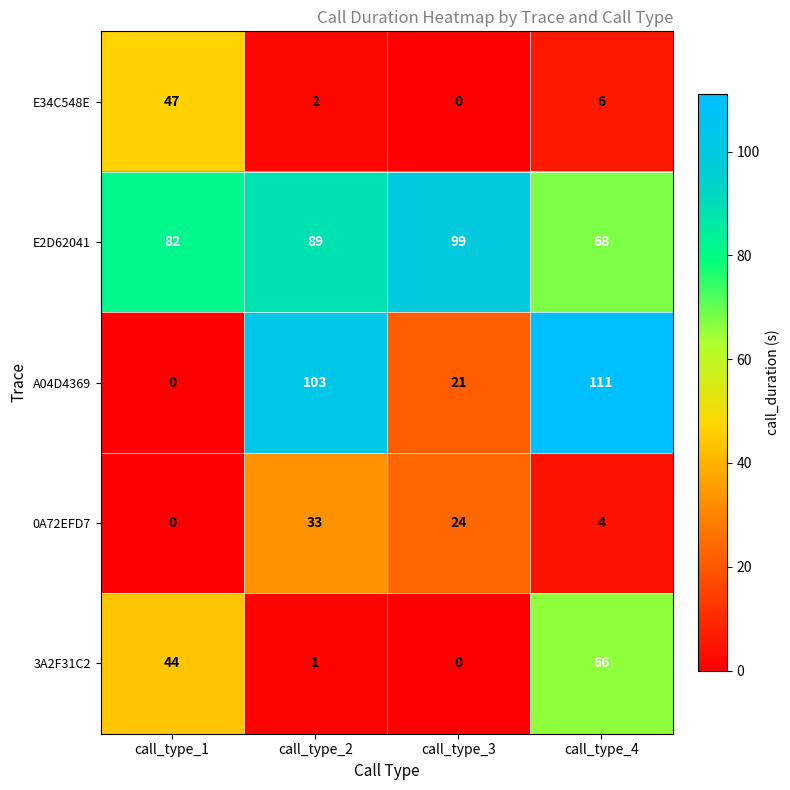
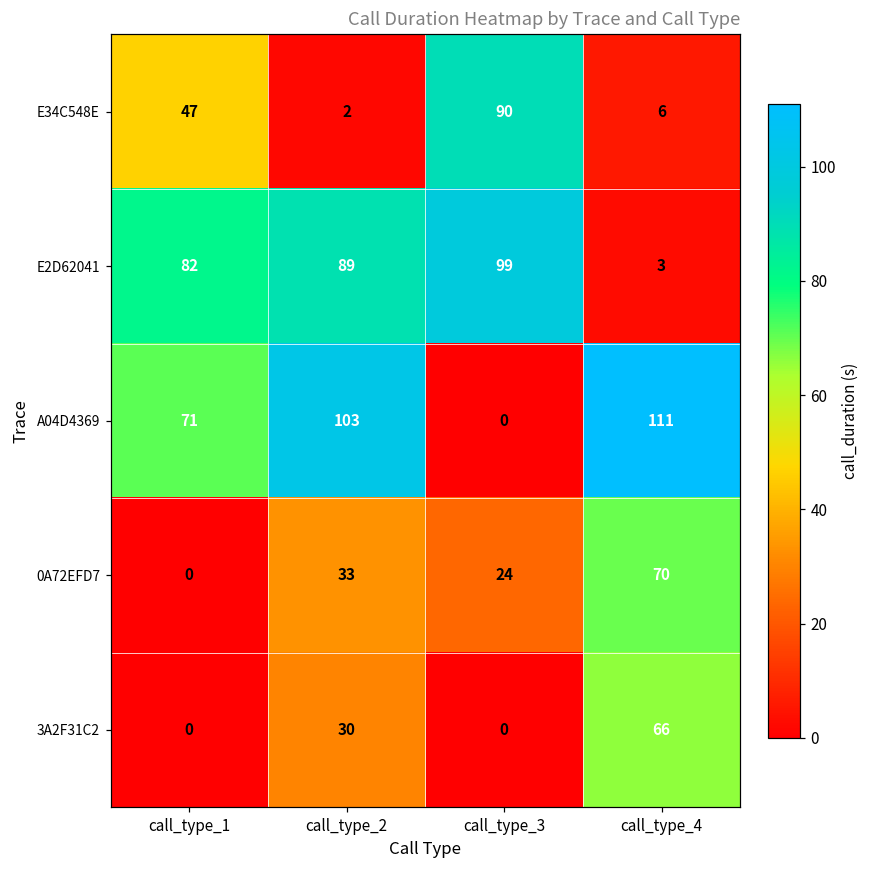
E34C548E, call_type_3: 0 -> 90
E2D62041, call_type_4: 68 -> 3
A04D4369, call_type_1: 0 -> 71
A04D4369, call_type_3: 21 -> 0
0A72EFD7, call_type_4: 4 -> 70
3A2F31C2, call_type_1: 44 -> 0
3A2F31C2, call_type_2: 1 -> 30
